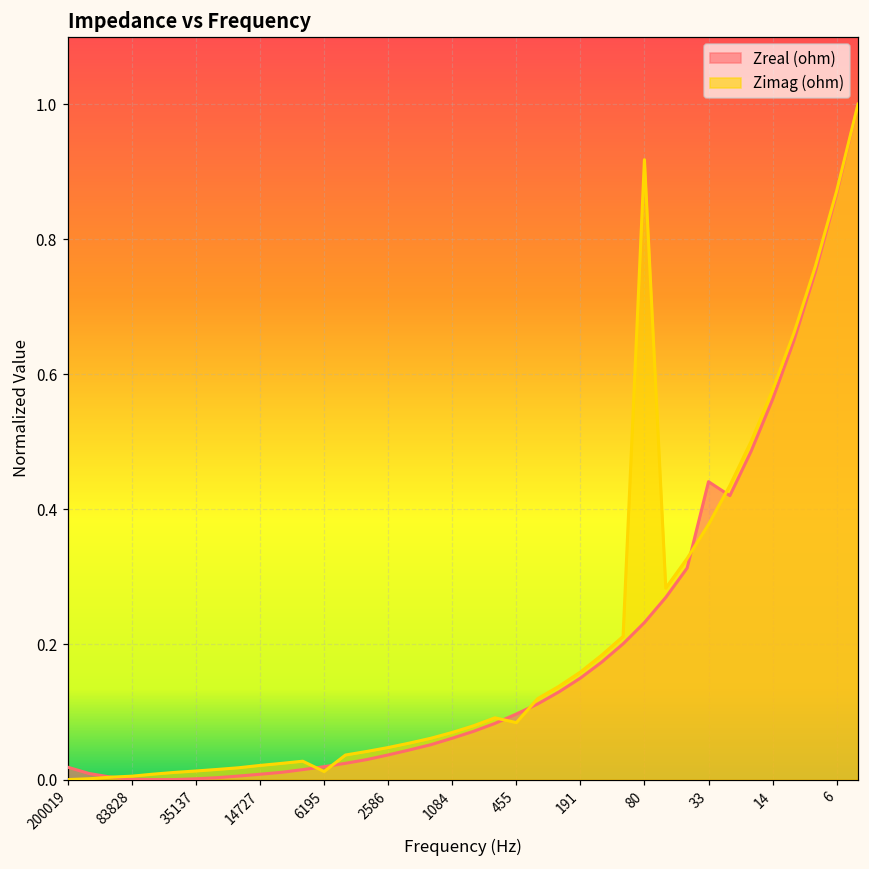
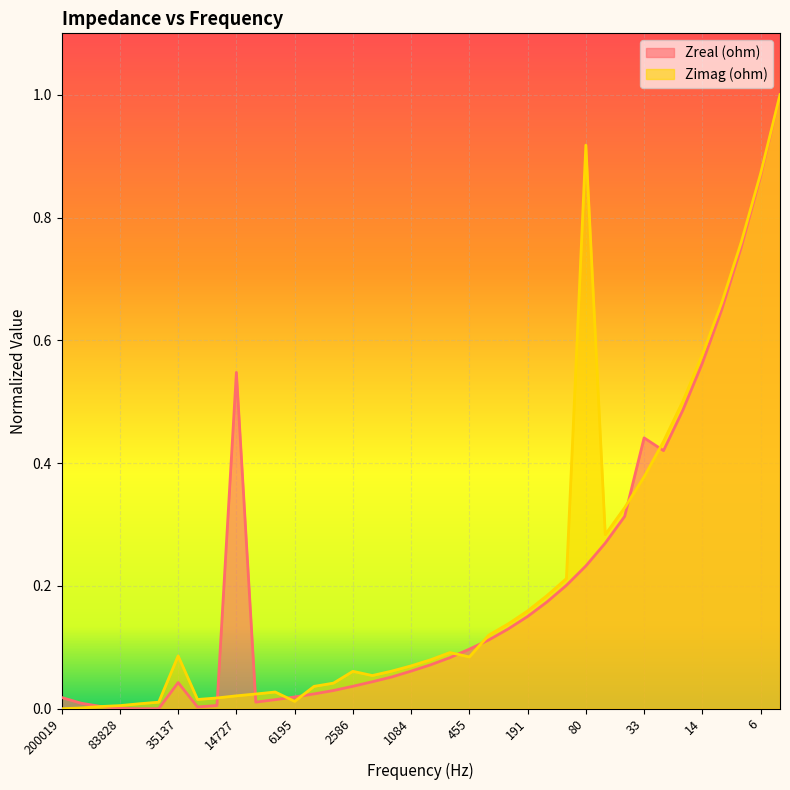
Zreal (ohm), 35137: 0.00 -> 0.04
Zimag (ohm), 35137: 0.01 -> 0.09
Zreal (ohm), 14727: 0.01 -> 0.55
Zimag (ohm), 2586: 0.05 -> 0.06
